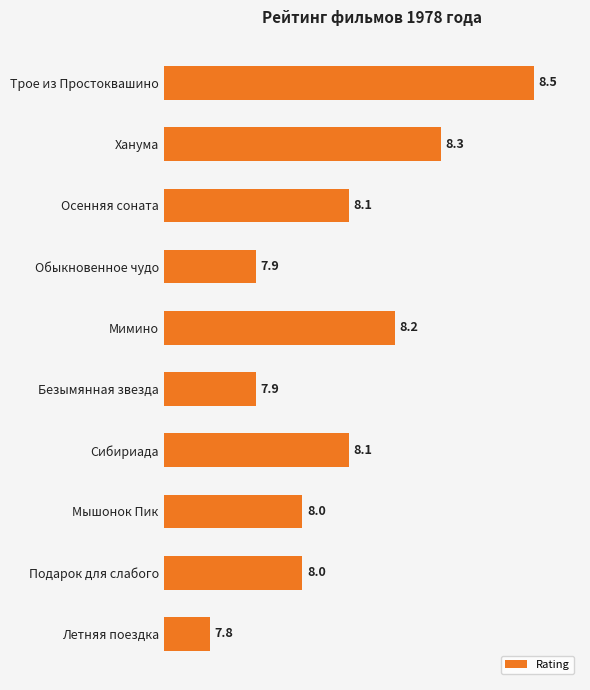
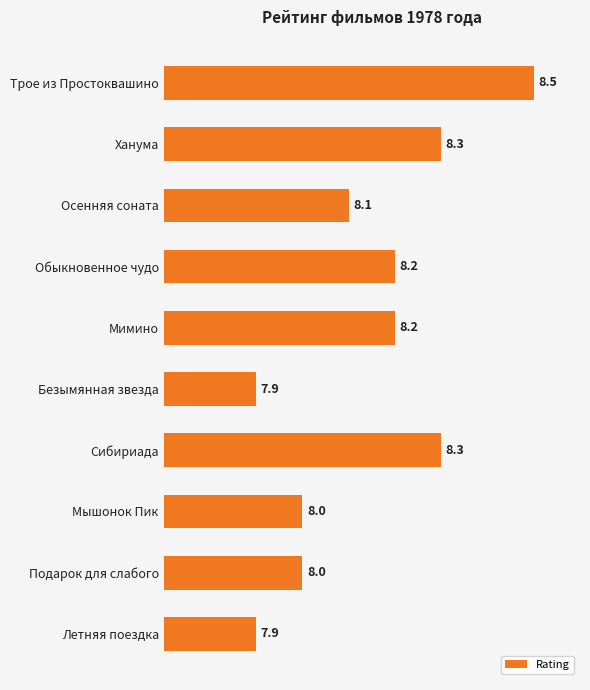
Обыкновенное чудо: 7.9 -> 8.2
Сибириада: 8.1 -> 8.3
Летняя поездка: 7.8 -> 7.9
